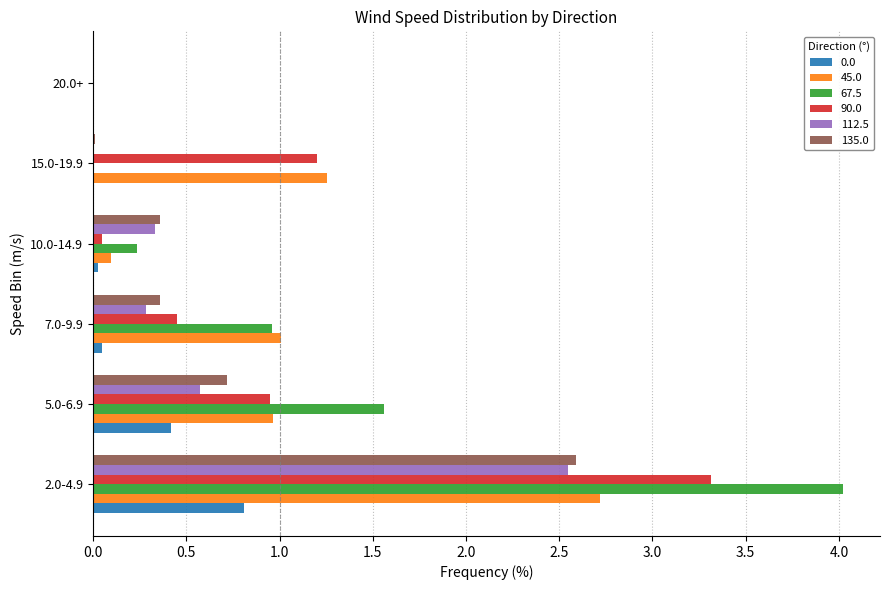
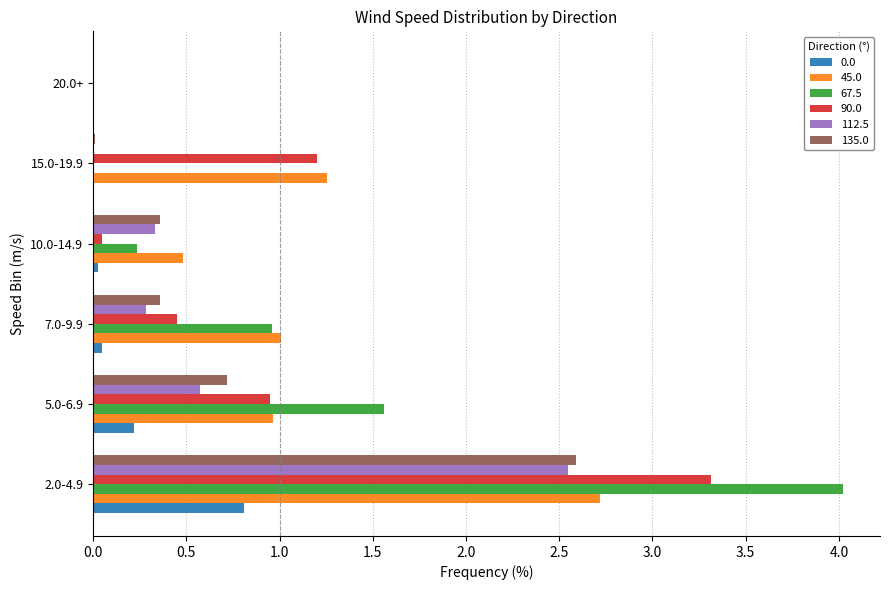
45.0, 10.0-14.9: 0.10 -> 0.48
0.0, 5.0-6.9: 0.42 -> 0.22
